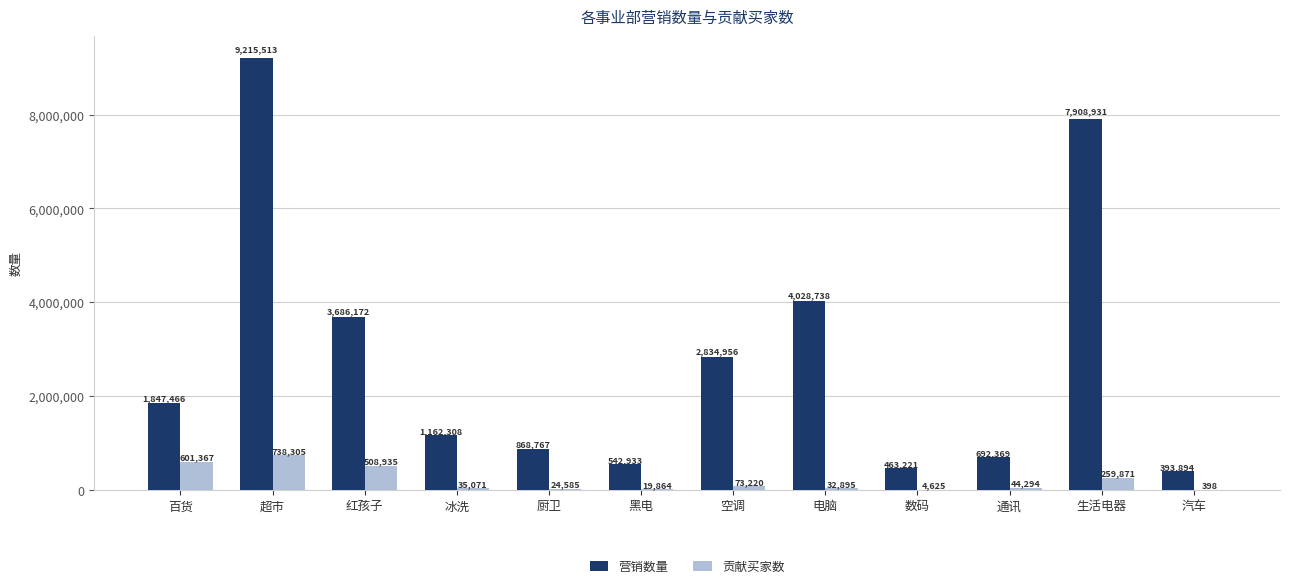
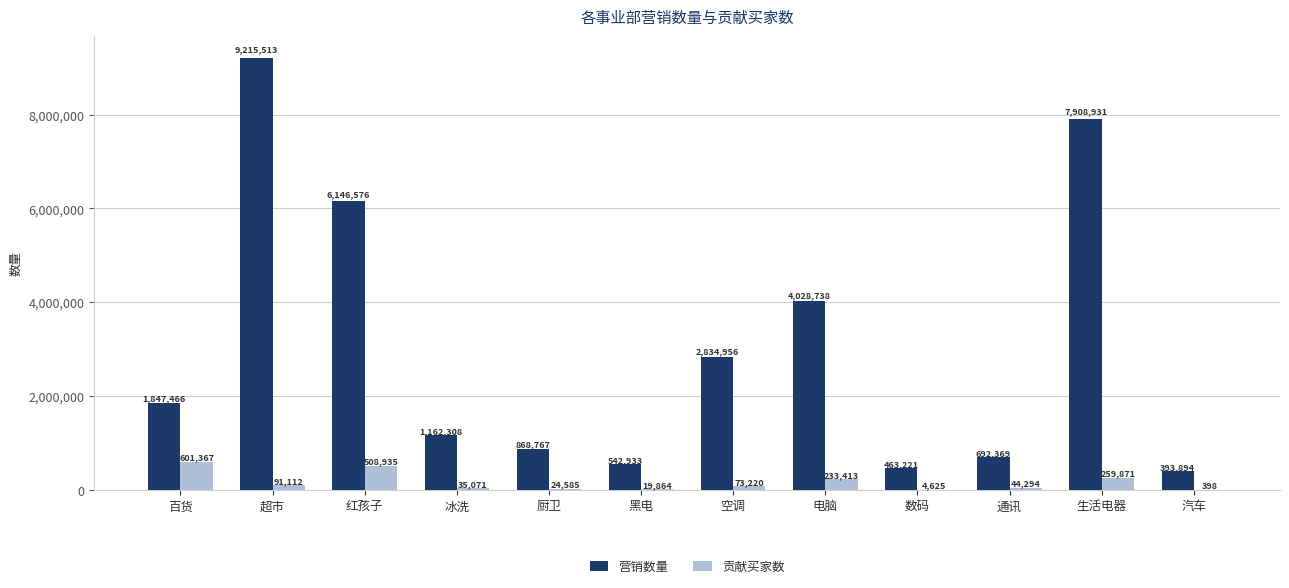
贡献买家数, 超市: 738,305 -> 91,112
营销数量, 红孩子: 3,686,172 -> 6,146,576
贡献买家数, 电脑: 32,895 -> 233,413
